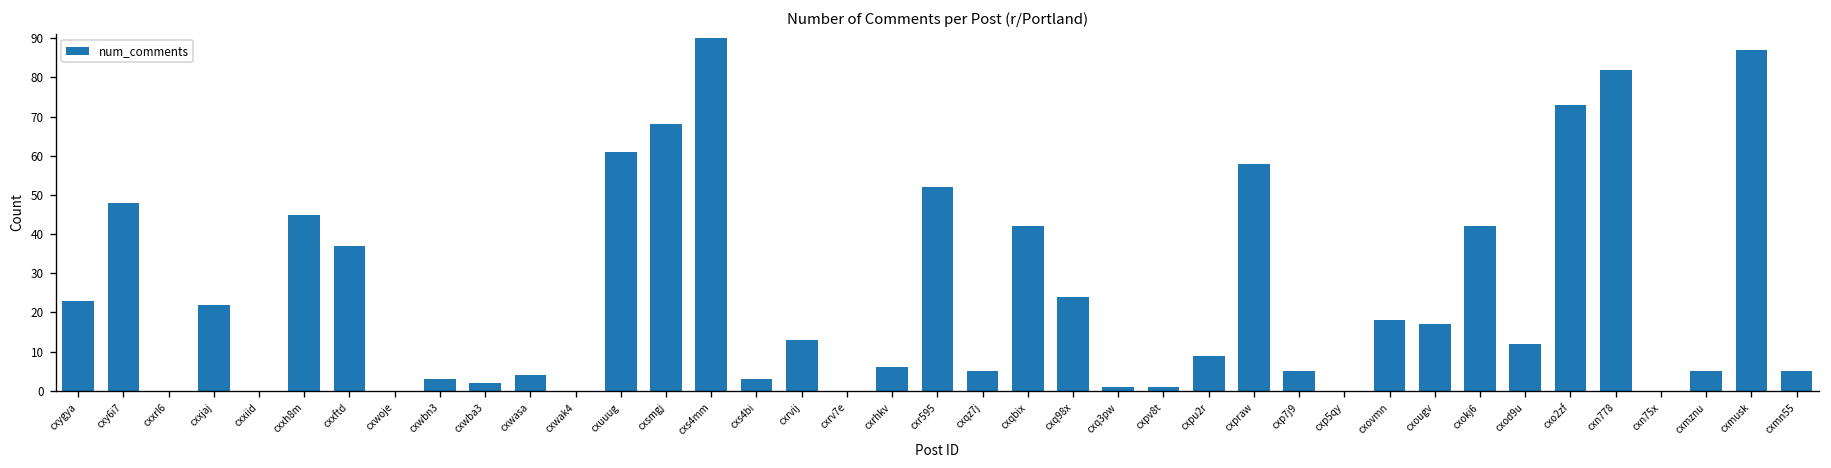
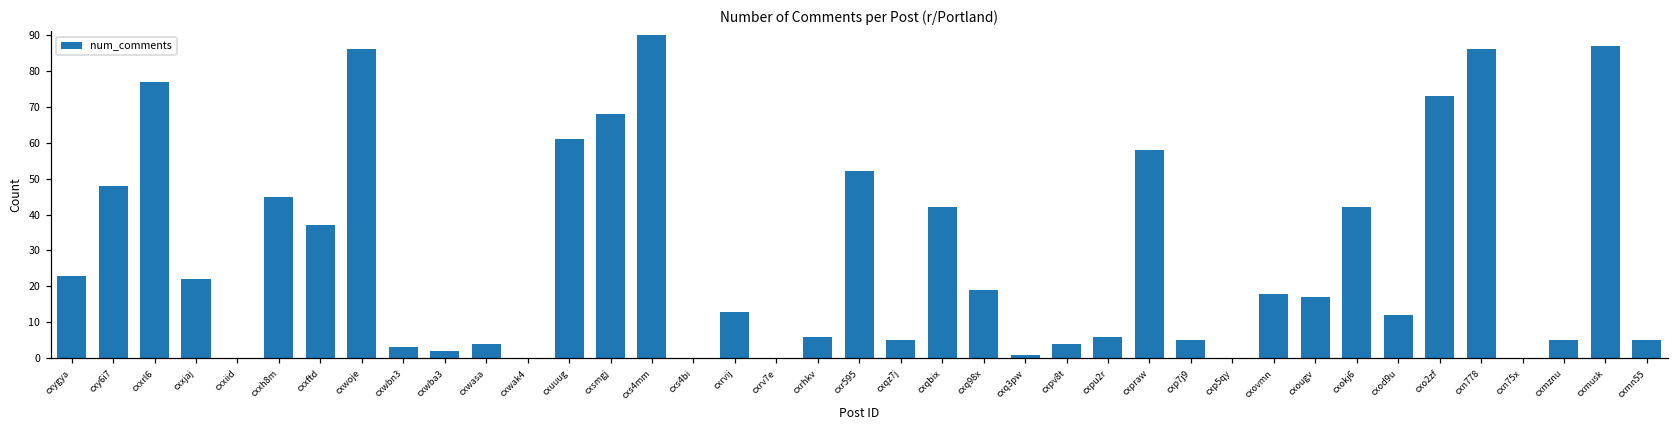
cxxrl6: 0 -> 77
cxwoje: 0 -> 86
cxs4bi: 3 -> 0
cxq98x: 24 -> 19
cxpv8t: 1 -> 4
cxpu2r: 9 -> 6
cxn778: 82 -> 86
